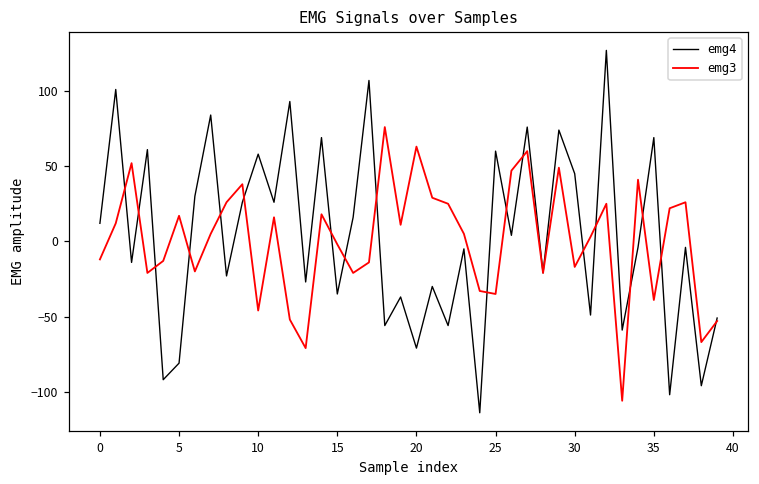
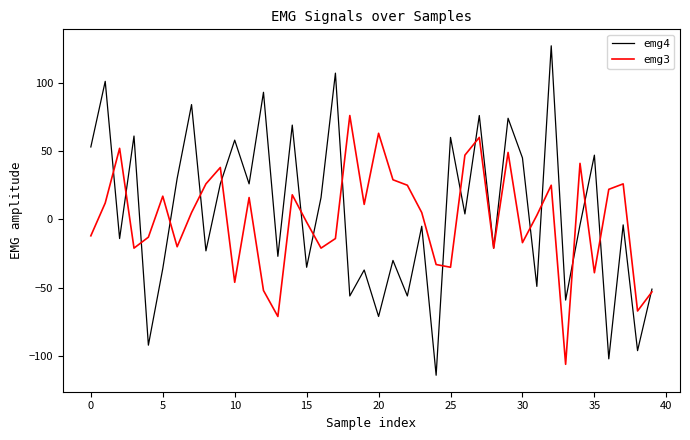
emg4, 0: 12 -> 53
emg4, 5: -81 -> -36
emg4, 35: 69 -> 47
